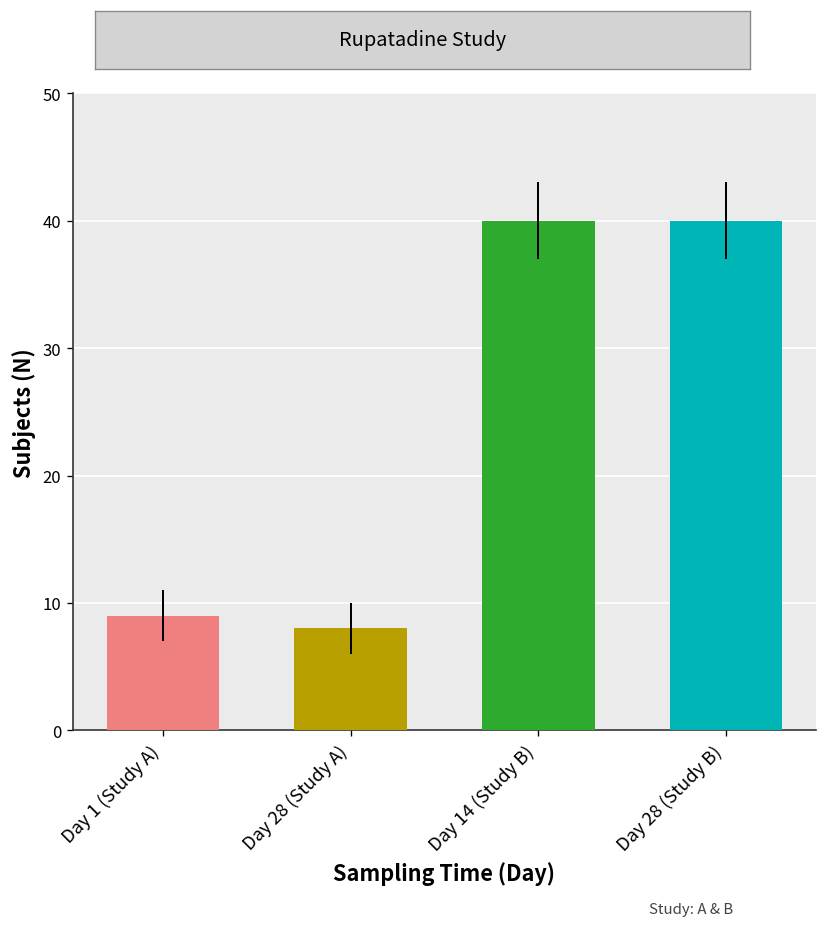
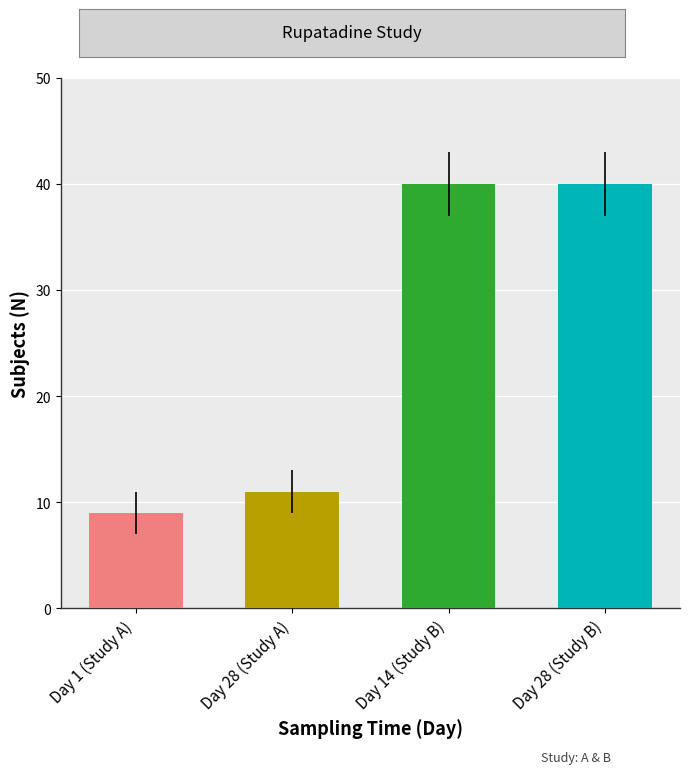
Day 28 (Study A): 8 -> 11
